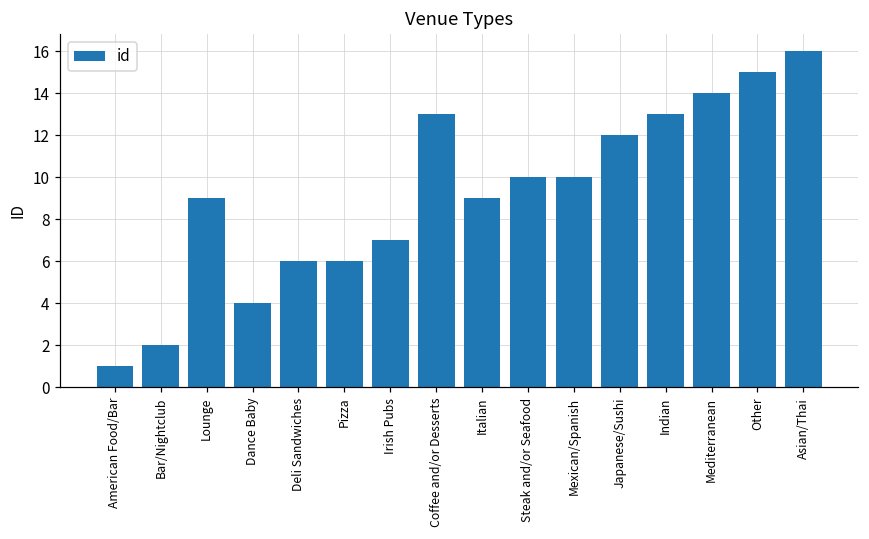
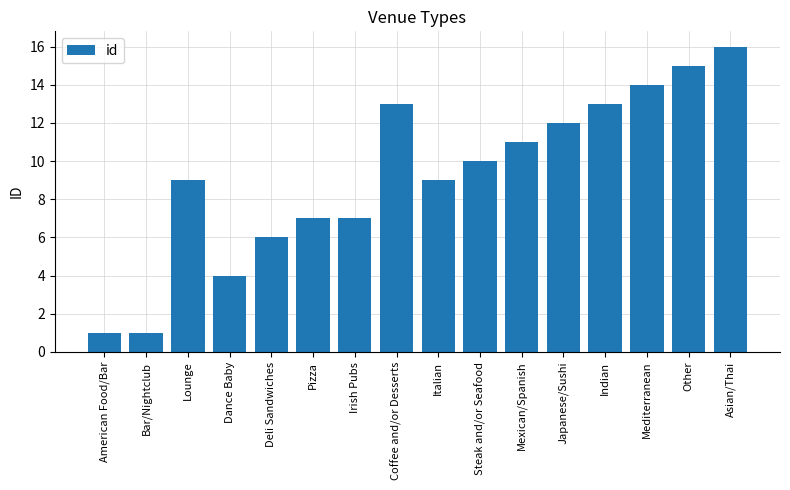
Bar/Nightclub: 2 -> 1
Pizza: 6 -> 7
Mexican/Spanish: 10 -> 11
